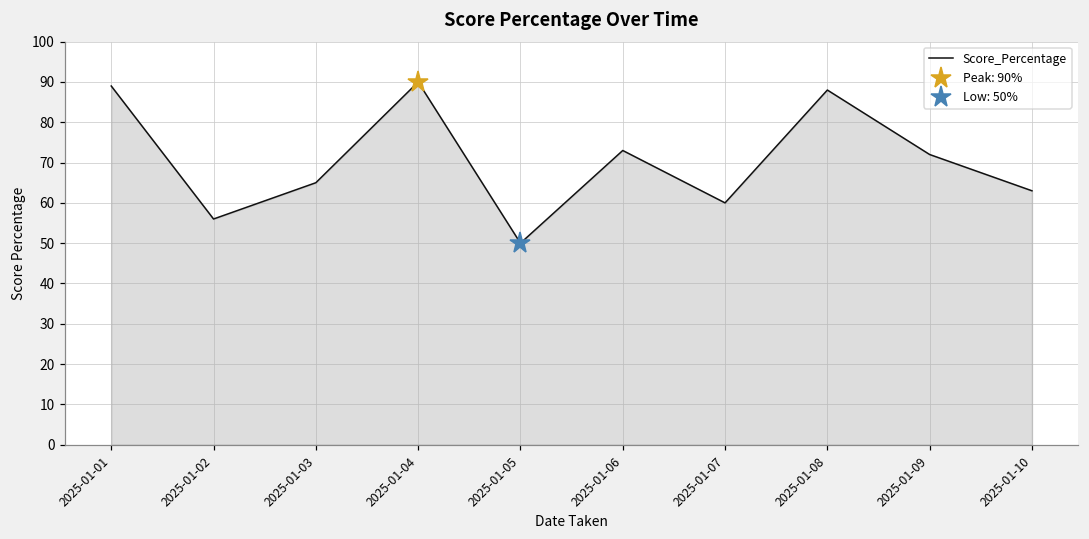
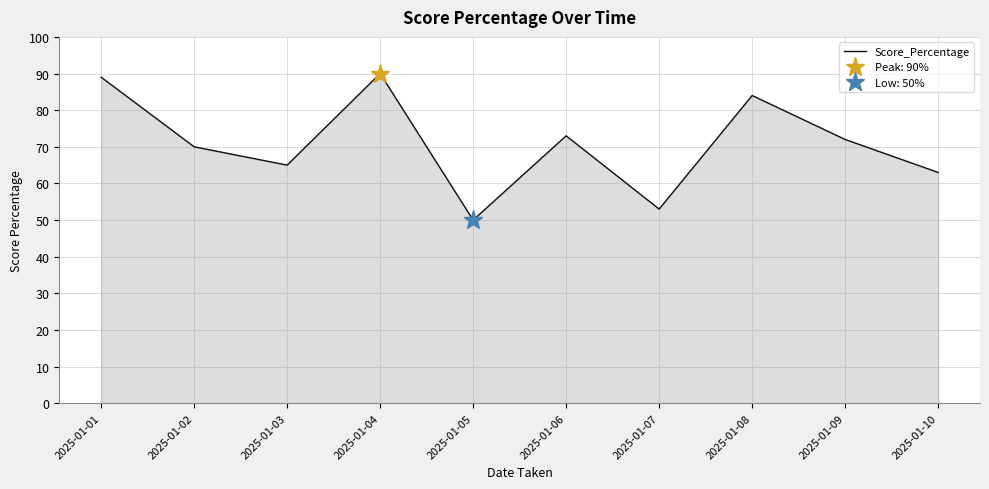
Score_Percentage, 2025-01-02: 56 -> 70
Score_Percentage, 2025-01-07: 60 -> 53
Score_Percentage, 2025-01-08: 88 -> 84
